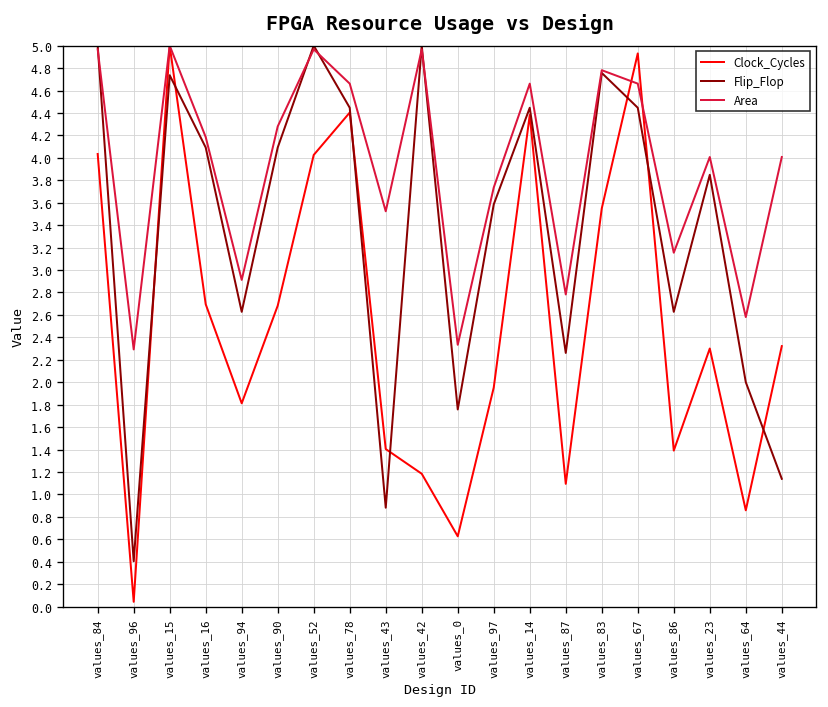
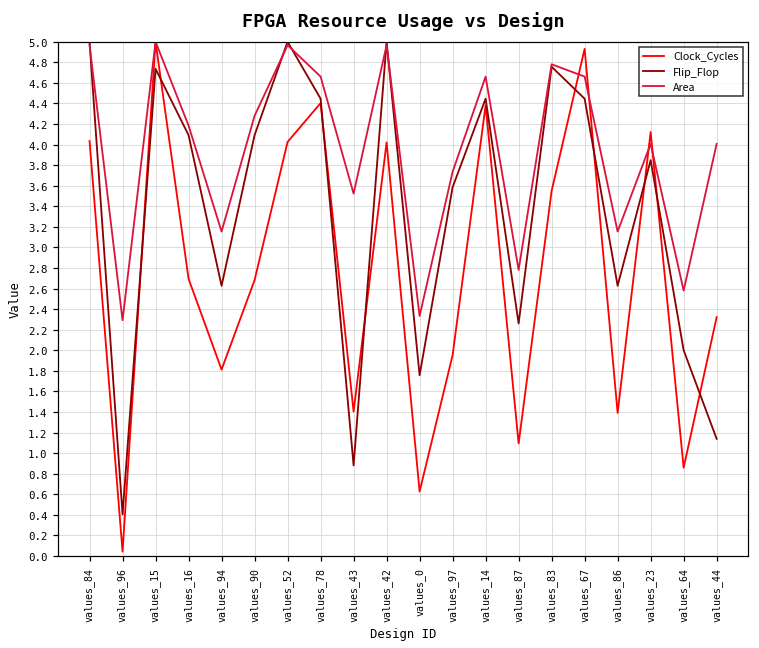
Area, values_94: 2.9 -> 3.2
Clock_Cycles, values_42: 1.2 -> 4.0
Clock_Cycles, values_23: 2.3 -> 4.1
